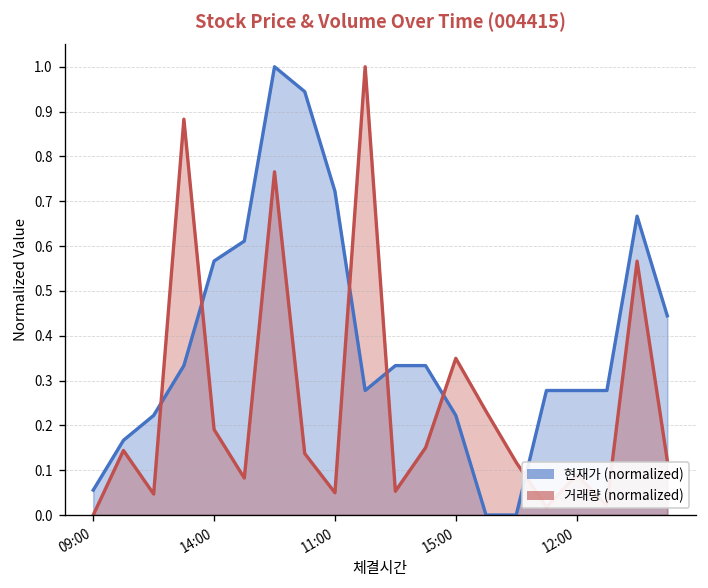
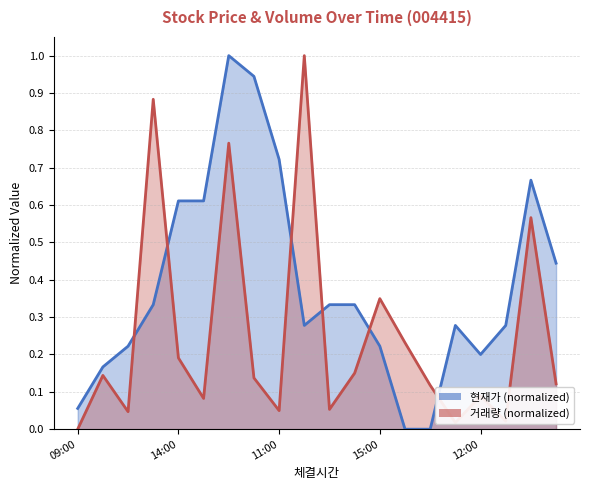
현재가 (normalized), 14:00: 0.57 -> 0.61
현재가 (normalized), 12:00: 0.28 -> 0.20
